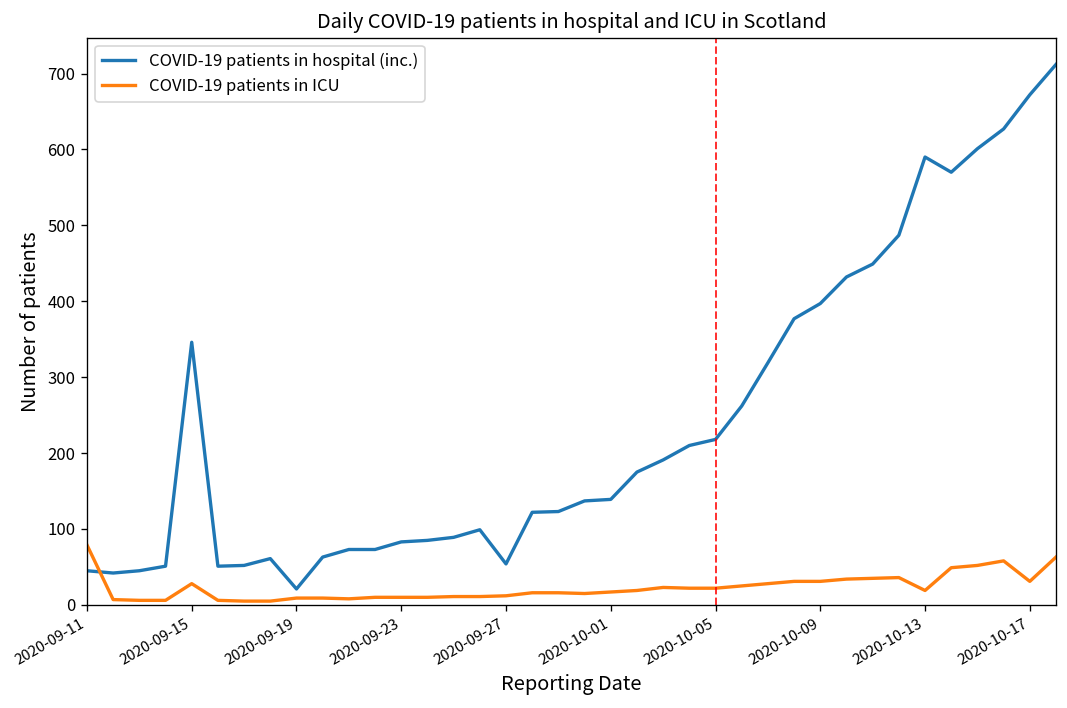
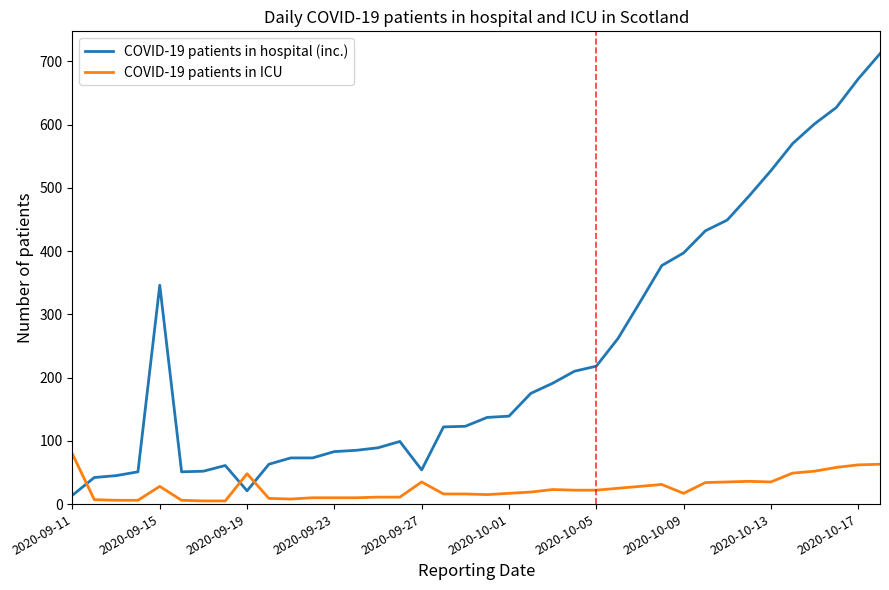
COVID-19 patients in hospital (inc.), 2020-09-11: 50 -> 10
COVID-19 patients in ICU, 2020-09-19: 10 -> 50
COVID-19 patients in ICU, 2020-09-27: 10 -> 40
COVID-19 patients in ICU, 2020-10-09: 30 -> 20
COVID-19 patients in hospital (inc.), 2020-10-13: 590 -> 530
COVID-19 patients in ICU, 2020-10-13: 20 -> 40
COVID-19 patients in ICU, 2020-10-17: 30 -> 60
